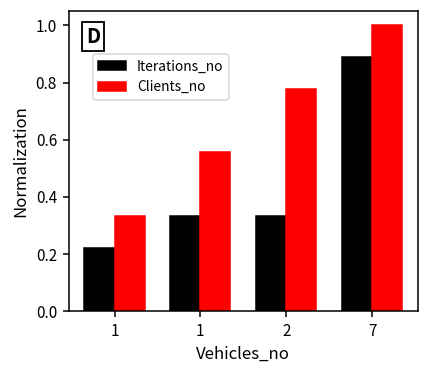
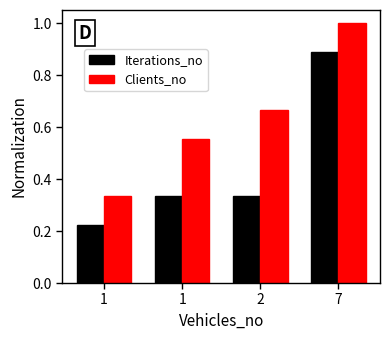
Clients_no, 2: 0.78 -> 0.67
